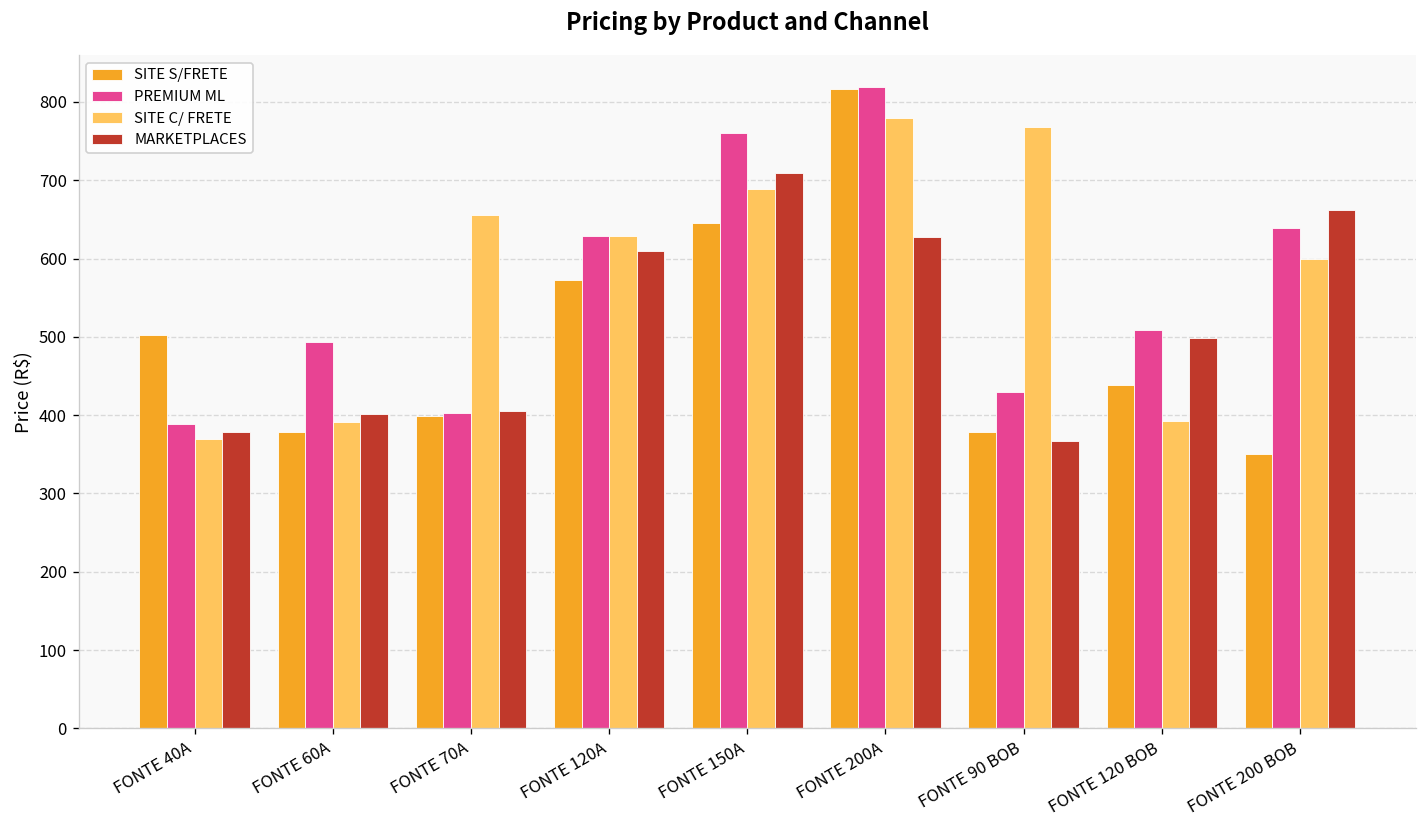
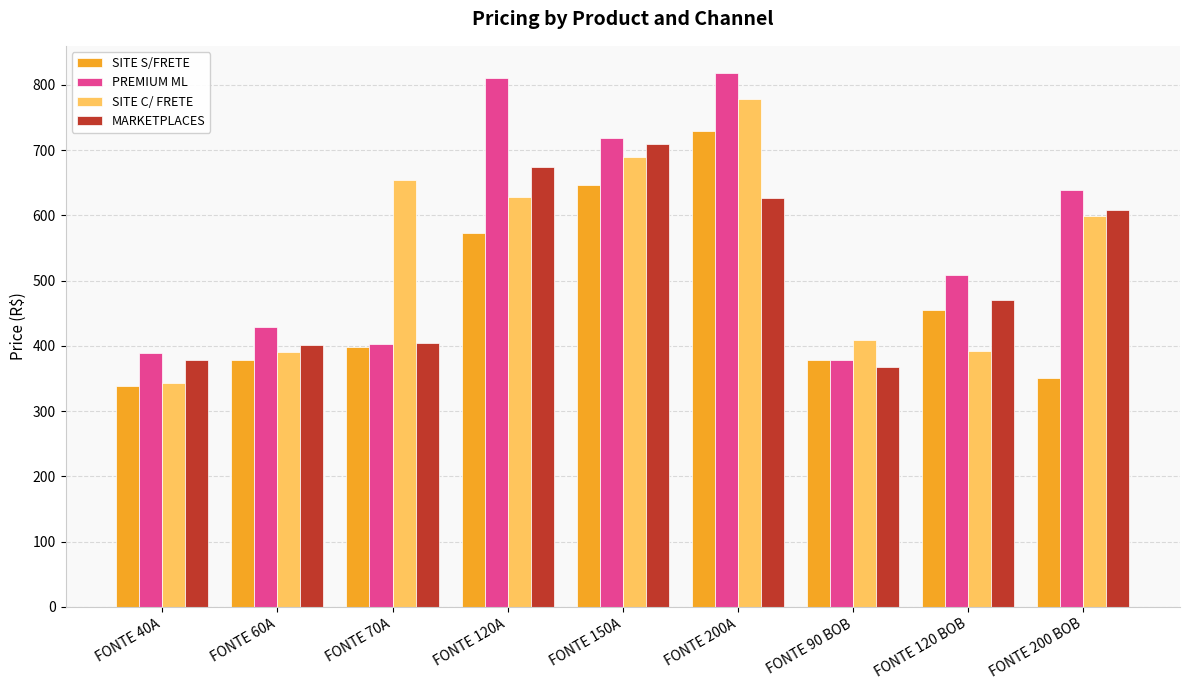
SITE S/FRETE, FONTE 40A: 500 -> 340
SITE C/ FRETE, FONTE 40A: 370 -> 340
PREMIUM ML, FONTE 60A: 490 -> 430
PREMIUM ML, FONTE 120A: 630 -> 810
MARKETPLACES, FONTE 120A: 610 -> 680
PREMIUM ML, FONTE 150A: 760 -> 720
SITE S/FRETE, FONTE 200A: 820 -> 730
PREMIUM ML, FONTE 90 BOB: 430 -> 380
SITE C/ FRETE, FONTE 90 BOB: 770 -> 410
SITE S/FRETE, FONTE 120 BOB: 440 -> 460
MARKETPLACES, FONTE 120 BOB: 500 -> 470
MARKETPLACES, FONTE 200 BOB: 660 -> 610
